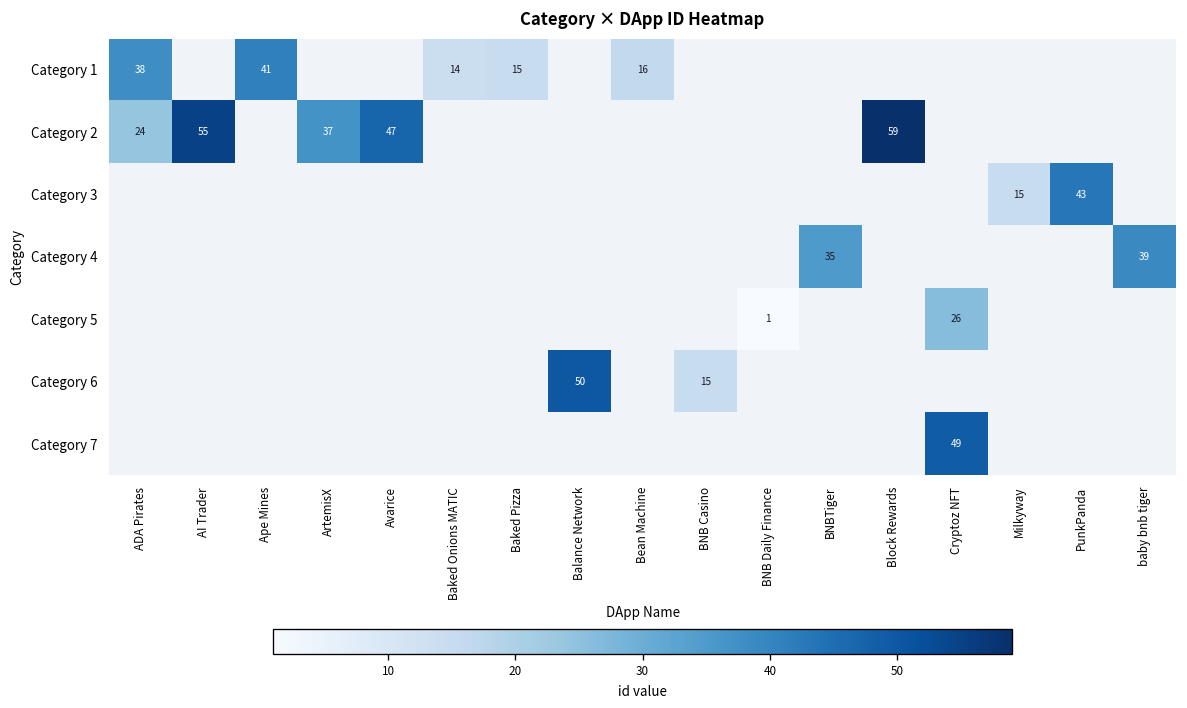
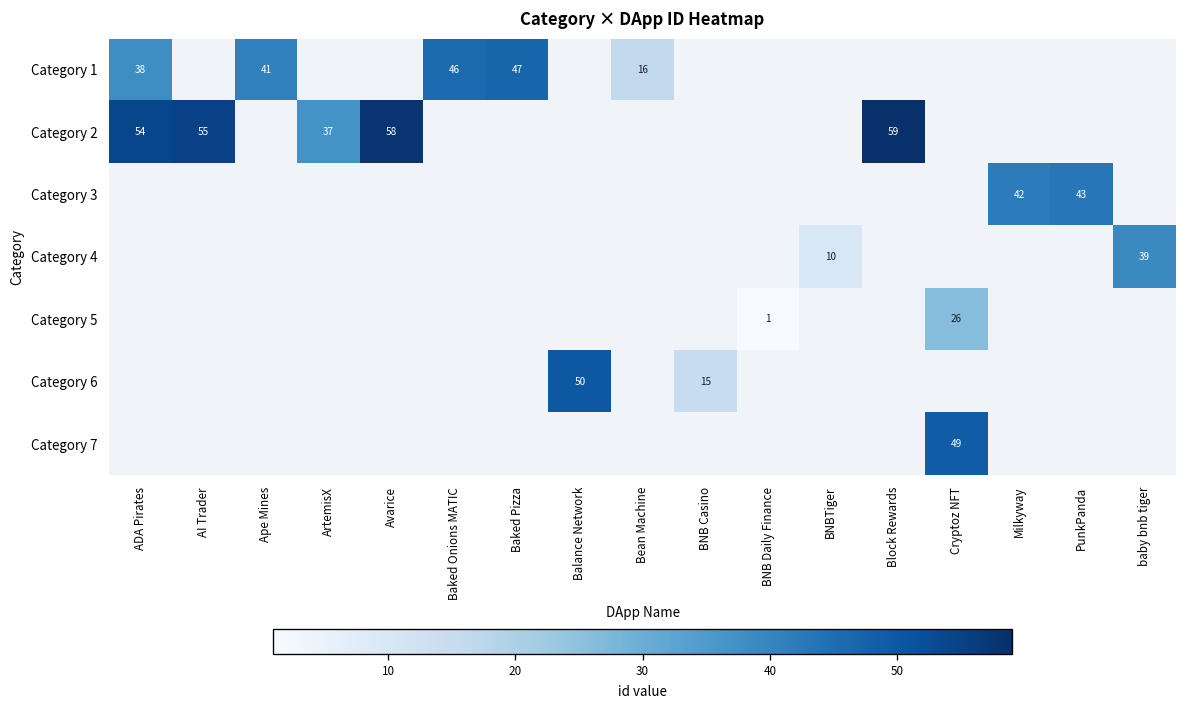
Category 1, Baked Onions MATIC: 14 -> 46
Category 1, Baked Pizza: 15 -> 47
Category 2, ADA Pirates: 24 -> 54
Category 2, Avarice: 47 -> 58
Category 3, Milkyway: 15 -> 42
Category 4, BNBTiger: 35 -> 10
